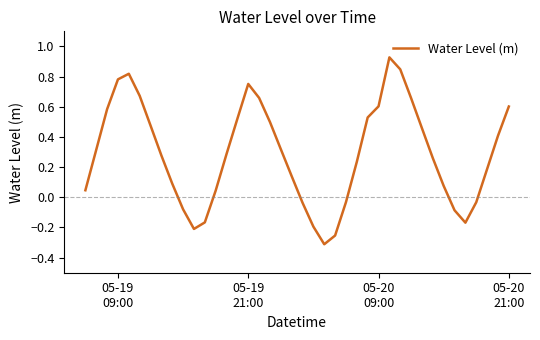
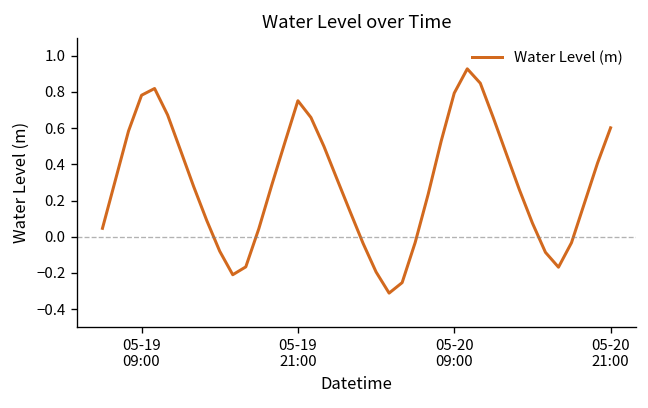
05-20 09:00: 0.60 -> 0.79
